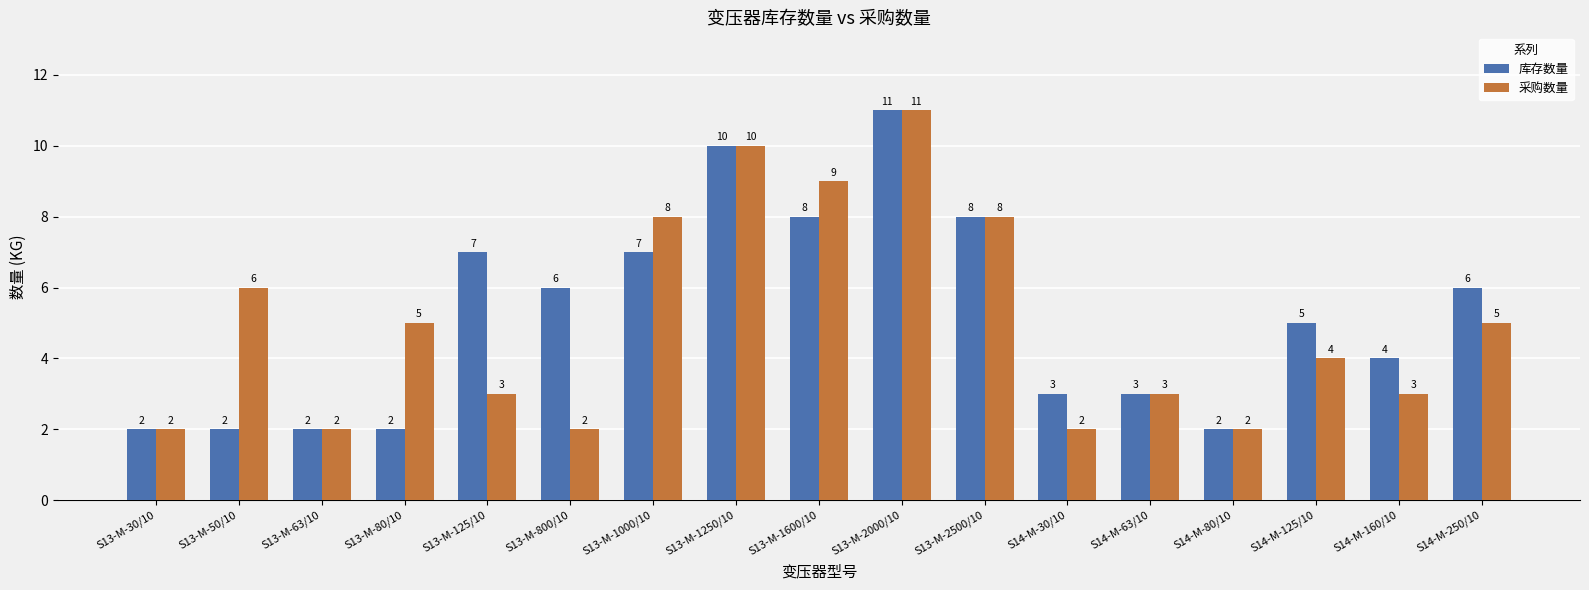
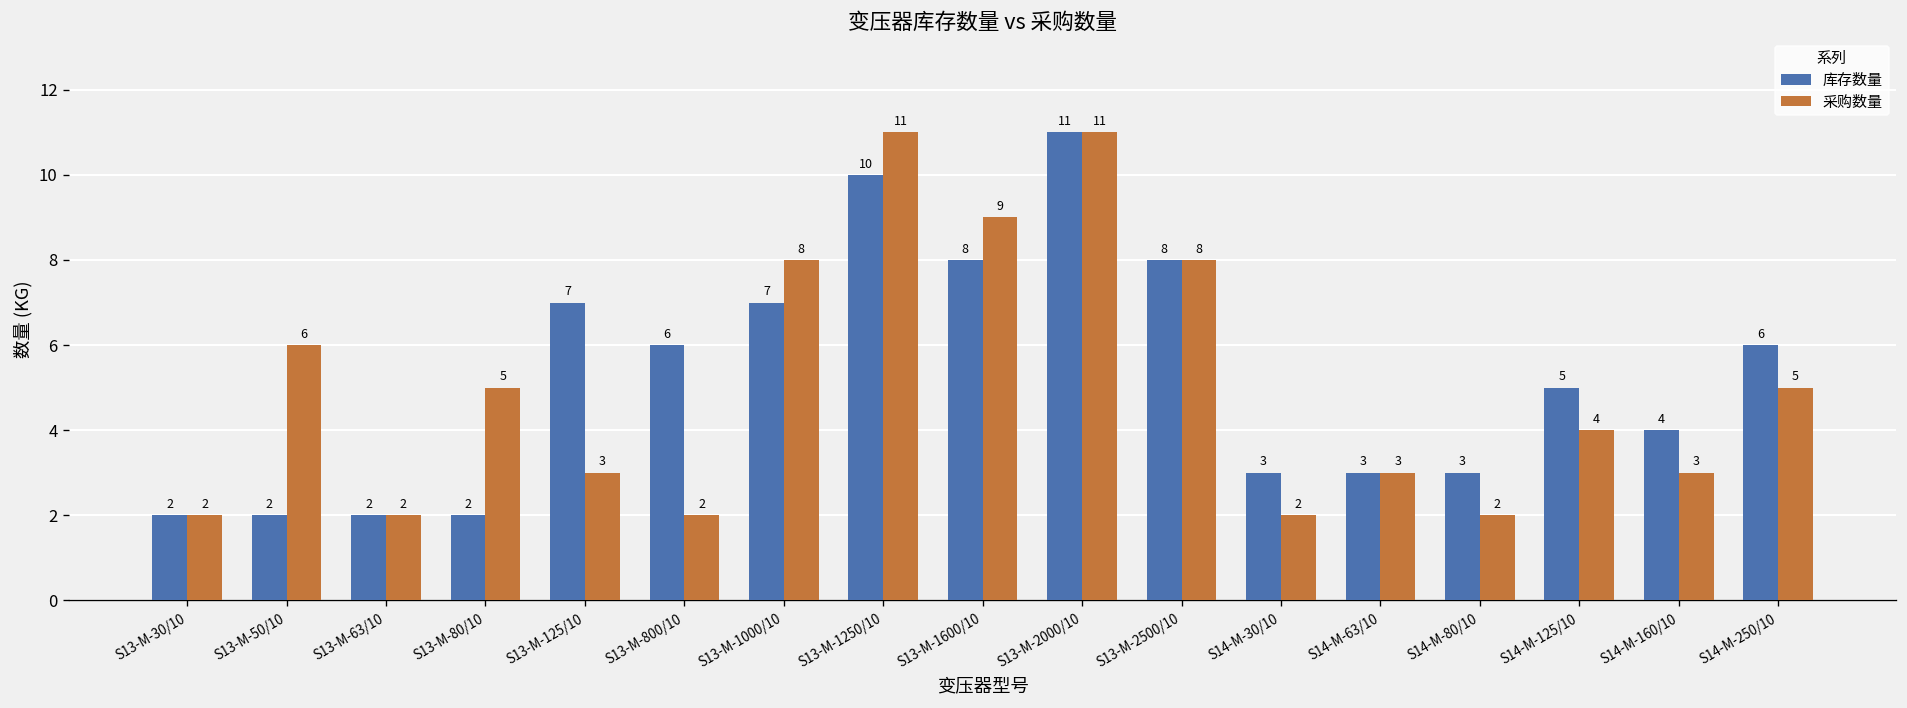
采购数量, S13-M-1250/10: 10 -> 11
库存数量, S14-M-80/10: 2 -> 3
